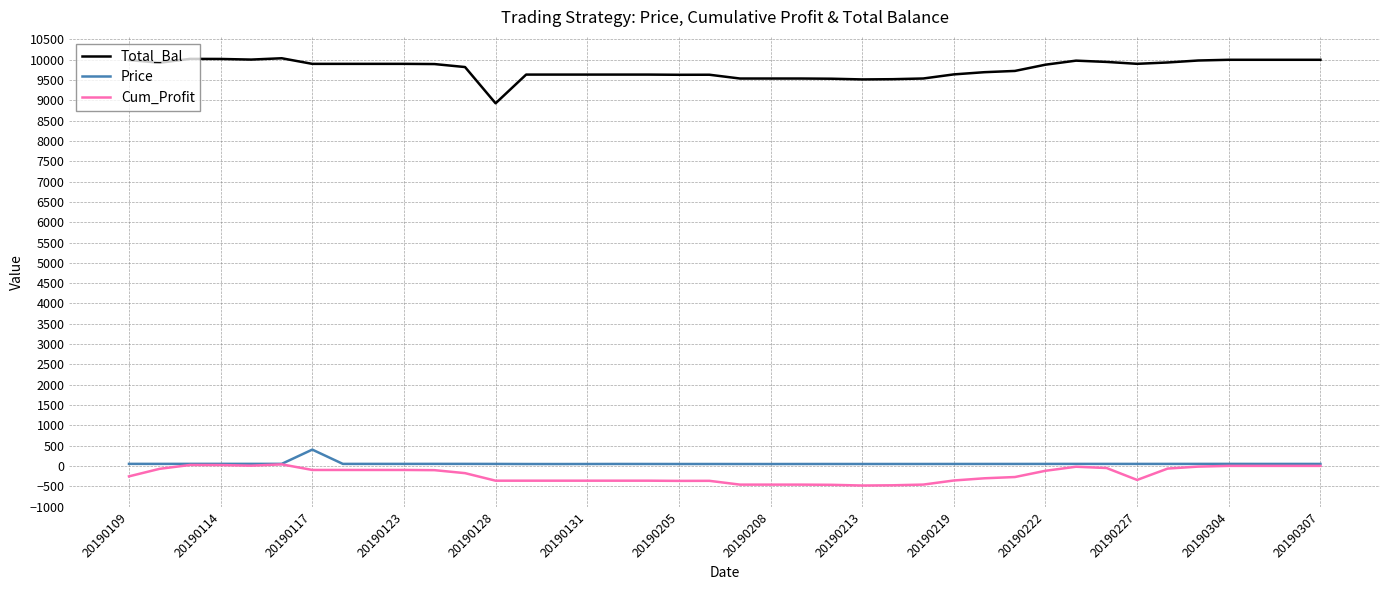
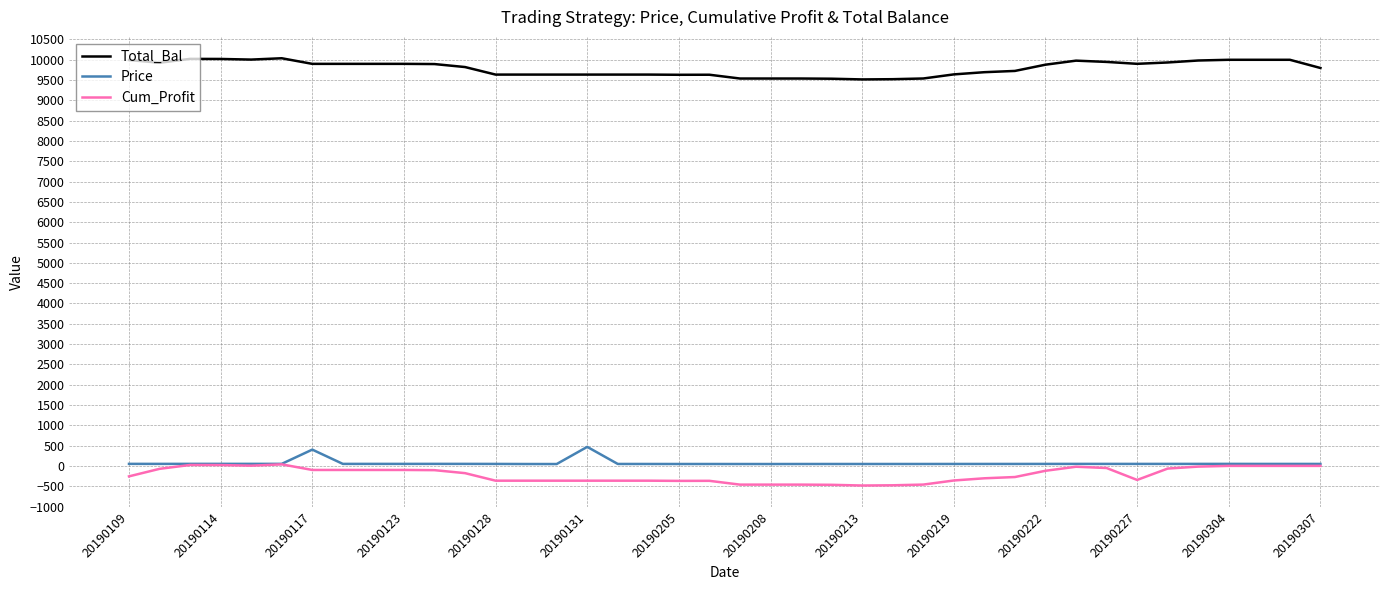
Total_Bal, 20190128: 8900 -> 9600
Price, 20190131: 0 -> 500
Total_Bal, 20190307: 10000 -> 9800
